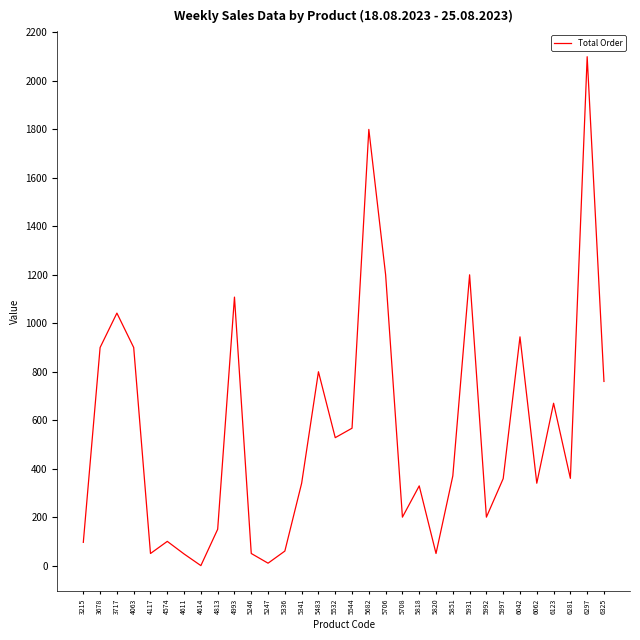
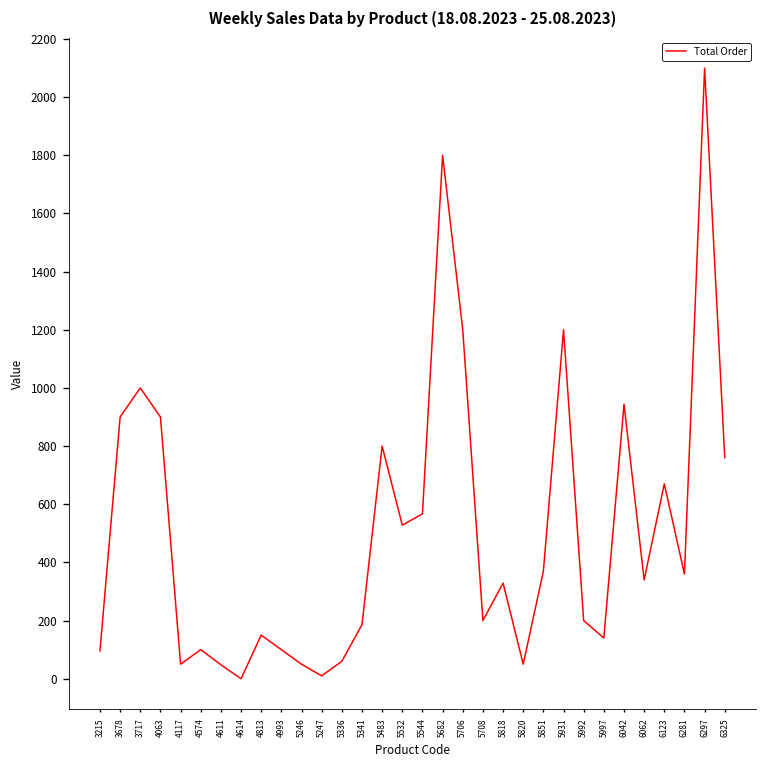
3717: 1040 -> 1000
4993: 1110 -> 100
5341: 340 -> 190
5997: 360 -> 140
